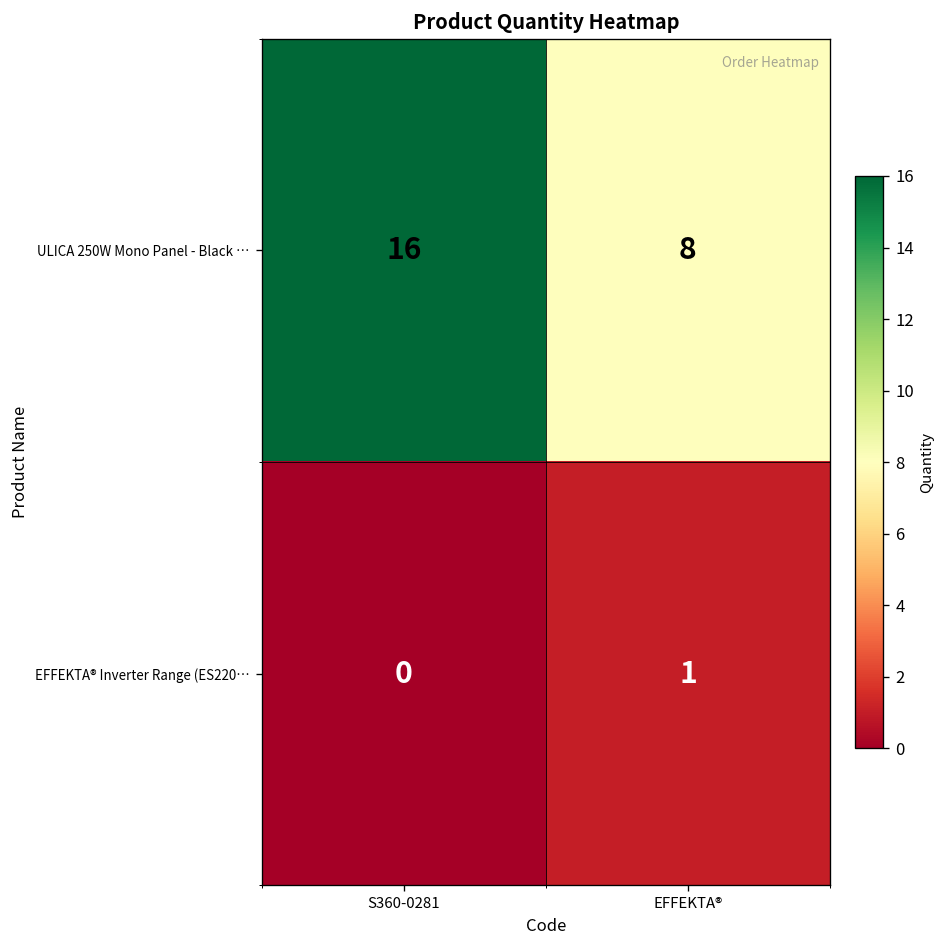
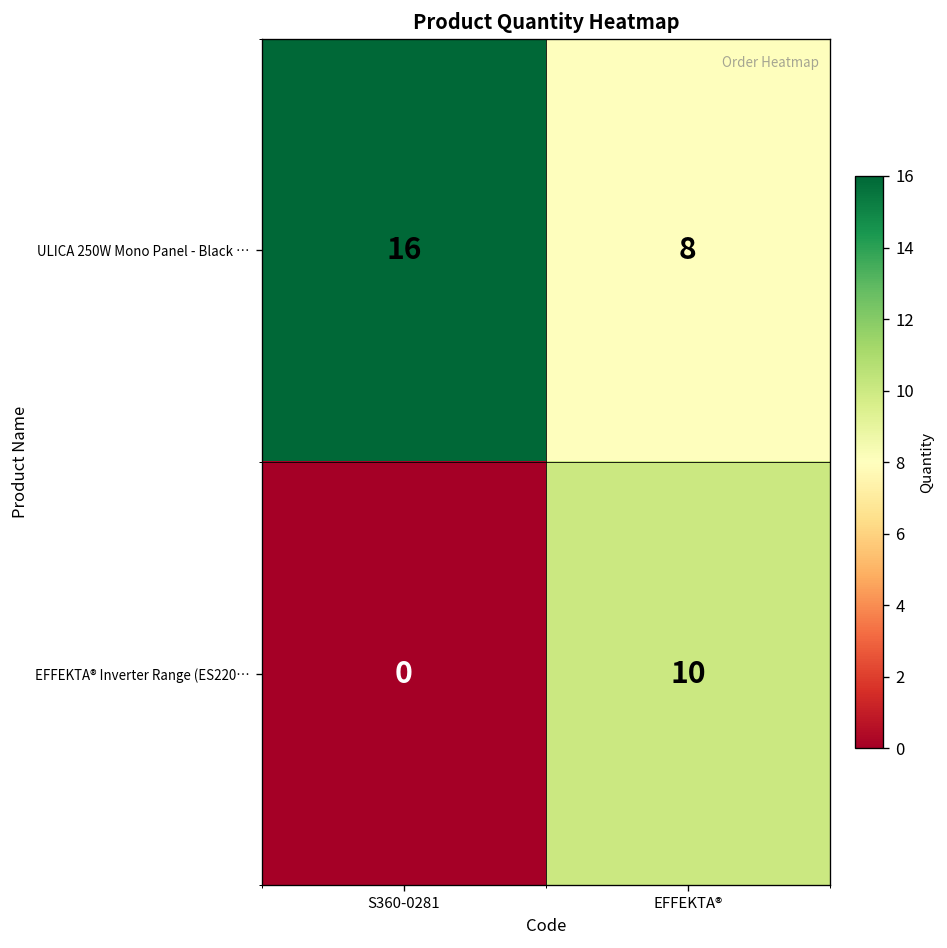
EFFEKTA® Inverter Range (ES220…, EFFEKTA®: 1 -> 10
